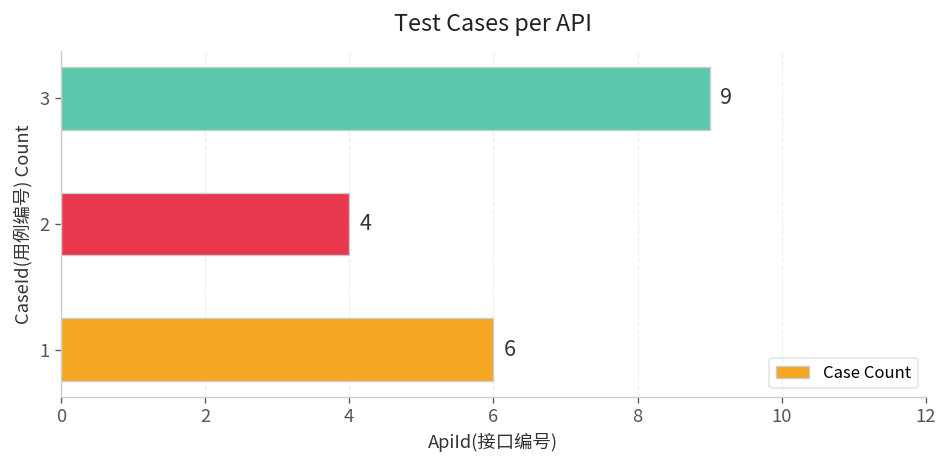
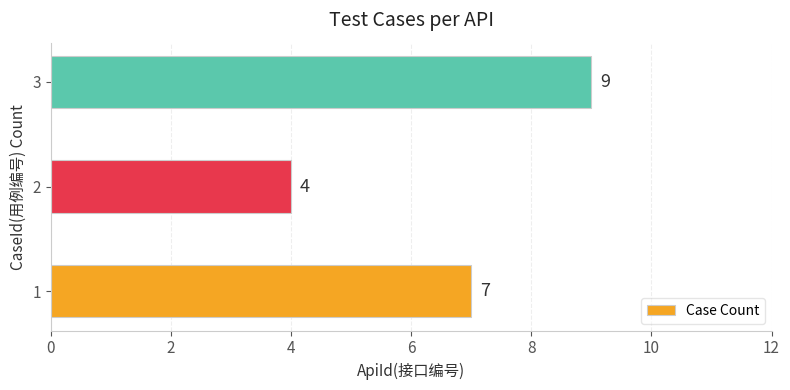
1: 6 -> 7
